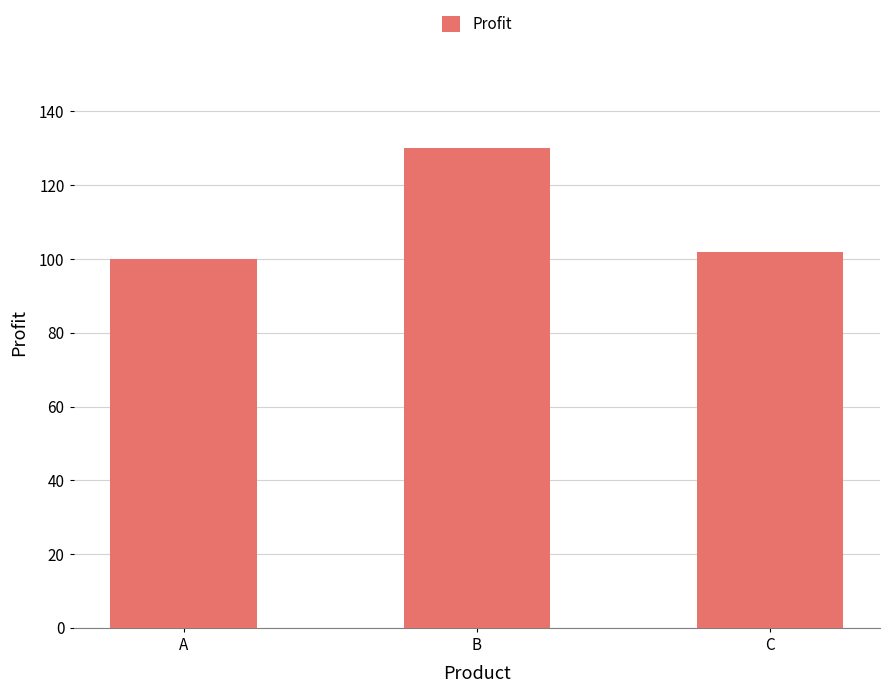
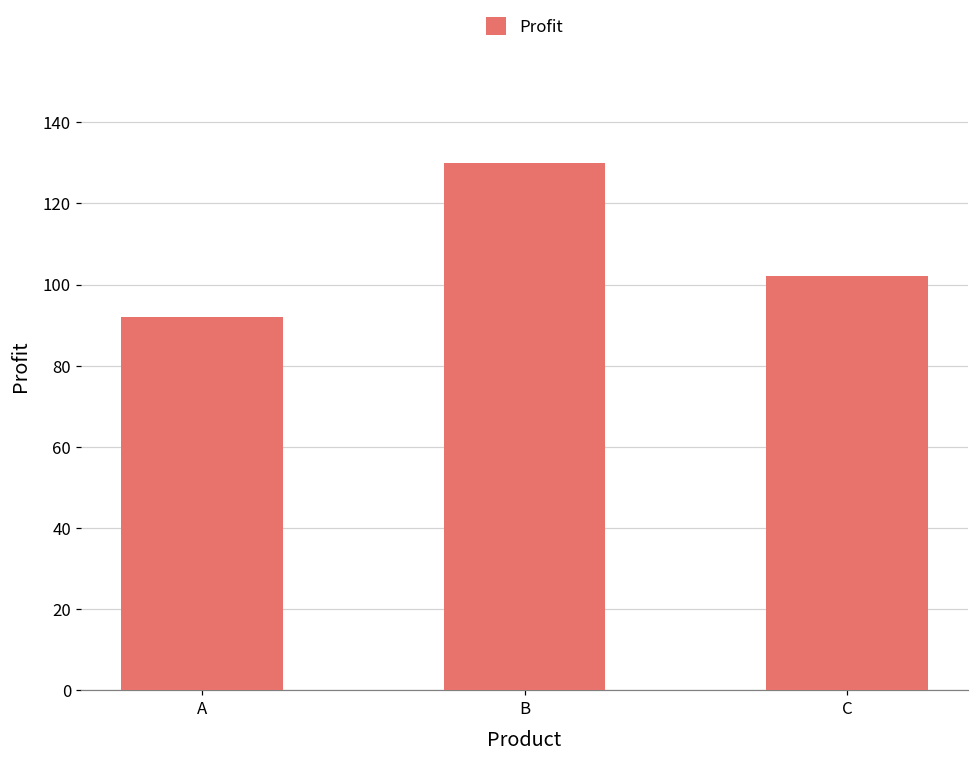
A: 100 -> 92
